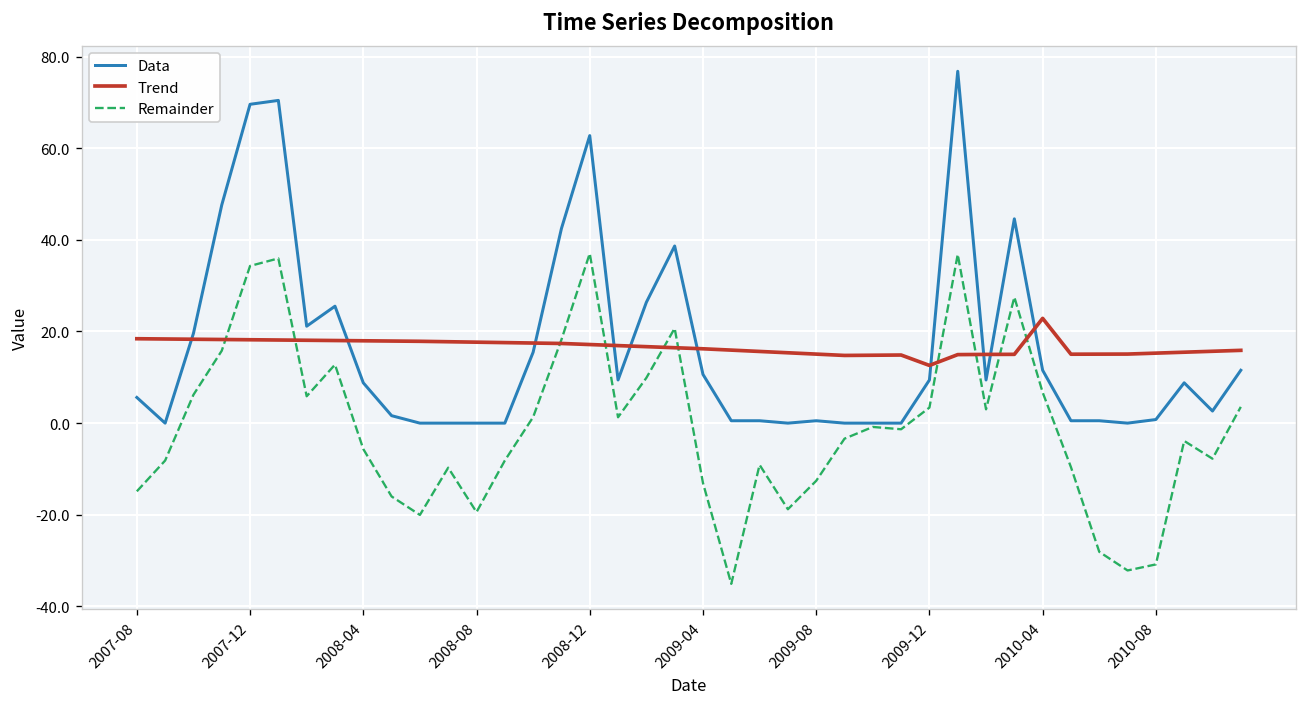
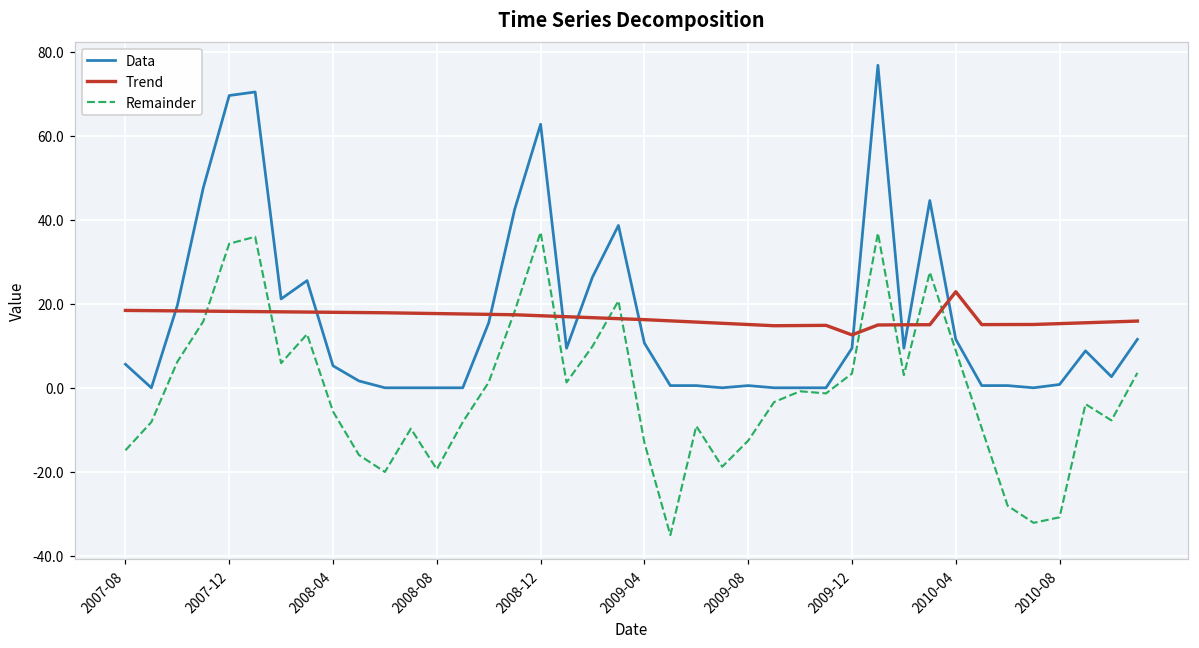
Data, 2008-04: 9 -> 5
Remainder, 2010-04: 7 -> 9
